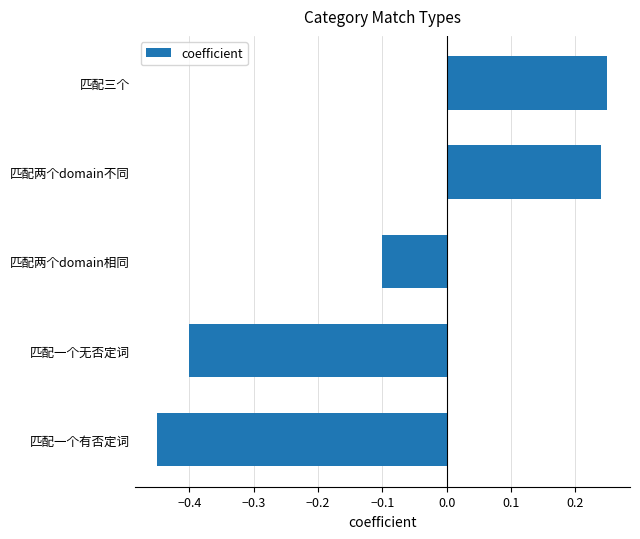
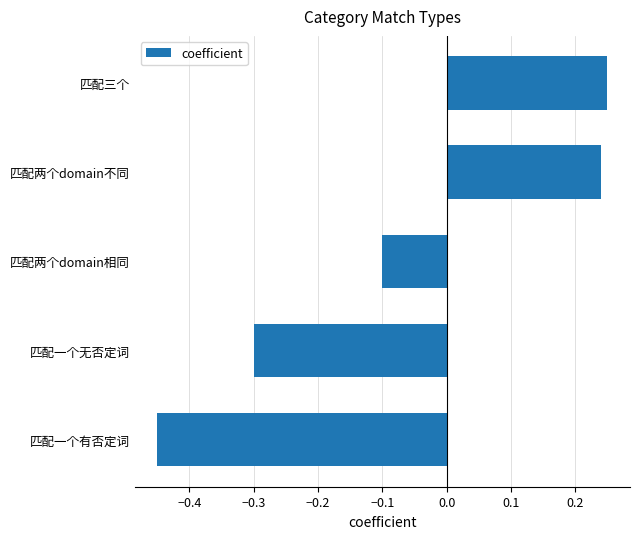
匹配一个无否定词: -0.4 -> -0.3
